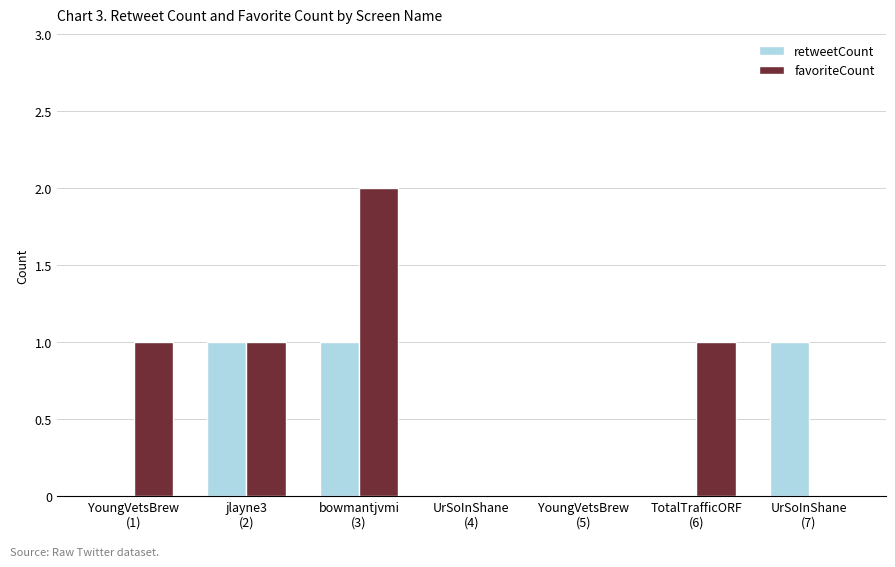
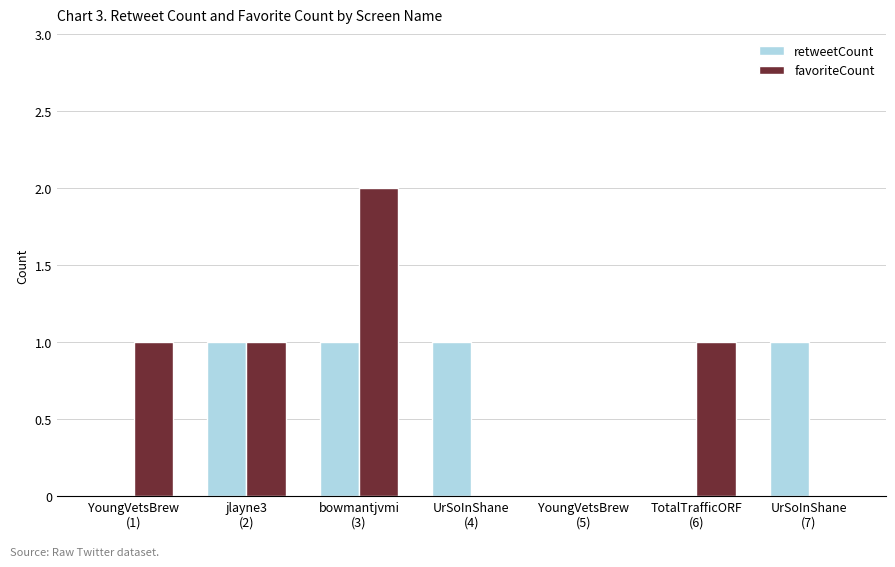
retweetCount, UrSoInShane (4): 0 -> 1
